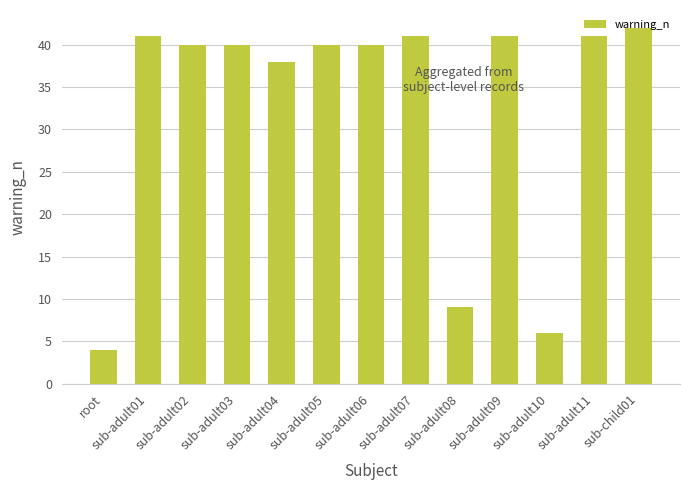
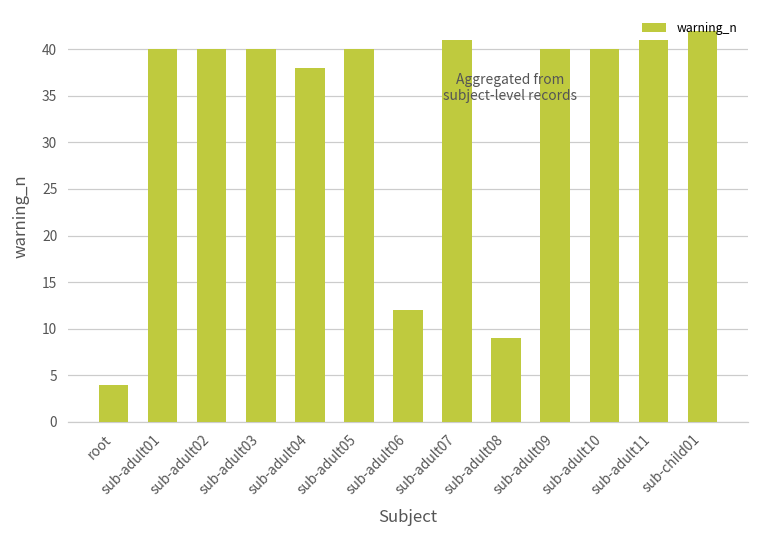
sub-adult01: 41 -> 40
sub-adult06: 40 -> 12
sub-adult09: 41 -> 40
sub-adult10: 6 -> 40
